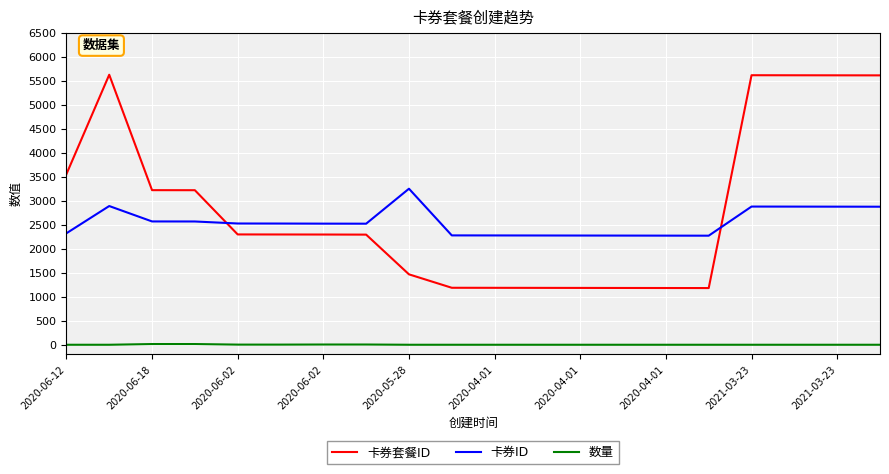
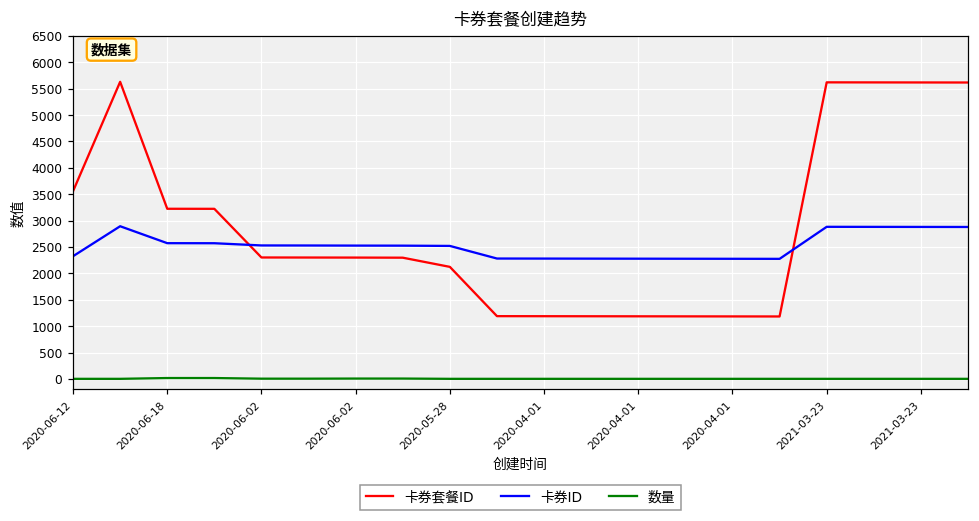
卡券套餐ID, 2020-05-28: 1500 -> 2100
卡券ID, 2020-05-28: 3300 -> 2500
